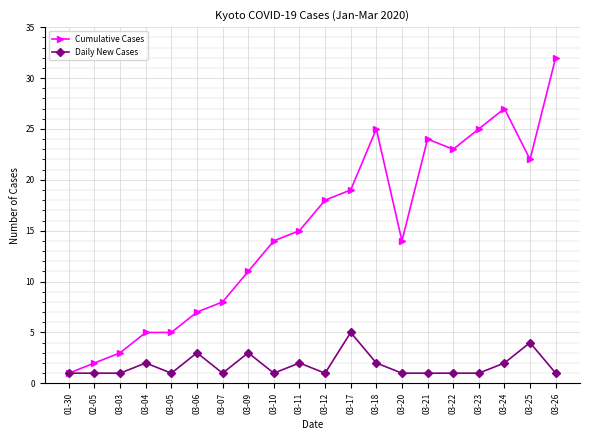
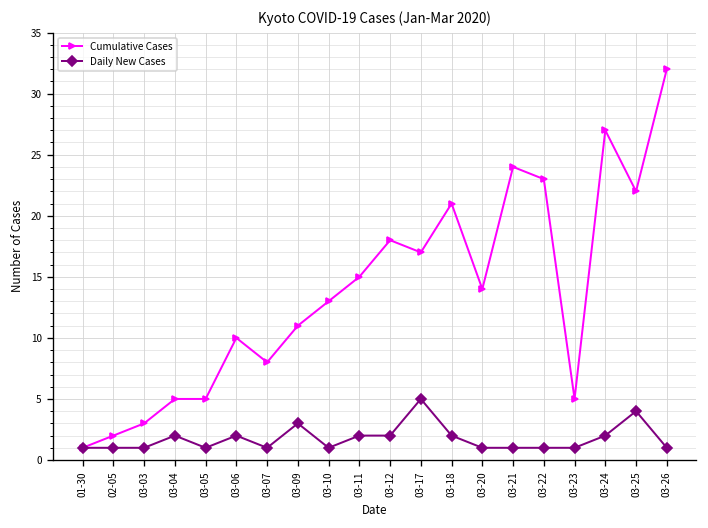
Cumulative Cases, 03-06: 7 -> 10
Daily New Cases, 03-06: 3 -> 2
Cumulative Cases, 03-10: 14 -> 13
Daily New Cases, 03-12: 1 -> 2
Cumulative Cases, 03-17: 19 -> 17
Cumulative Cases, 03-18: 25 -> 21
Cumulative Cases, 03-23: 25 -> 5
